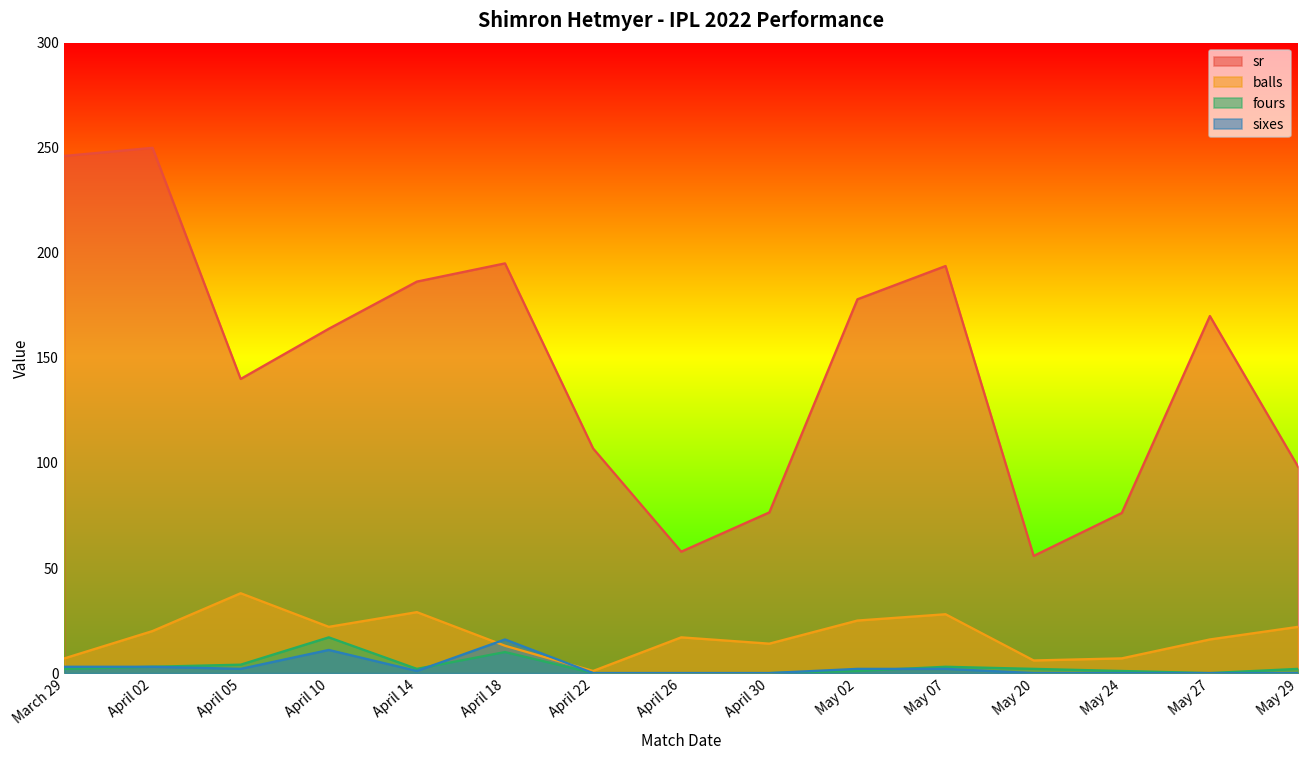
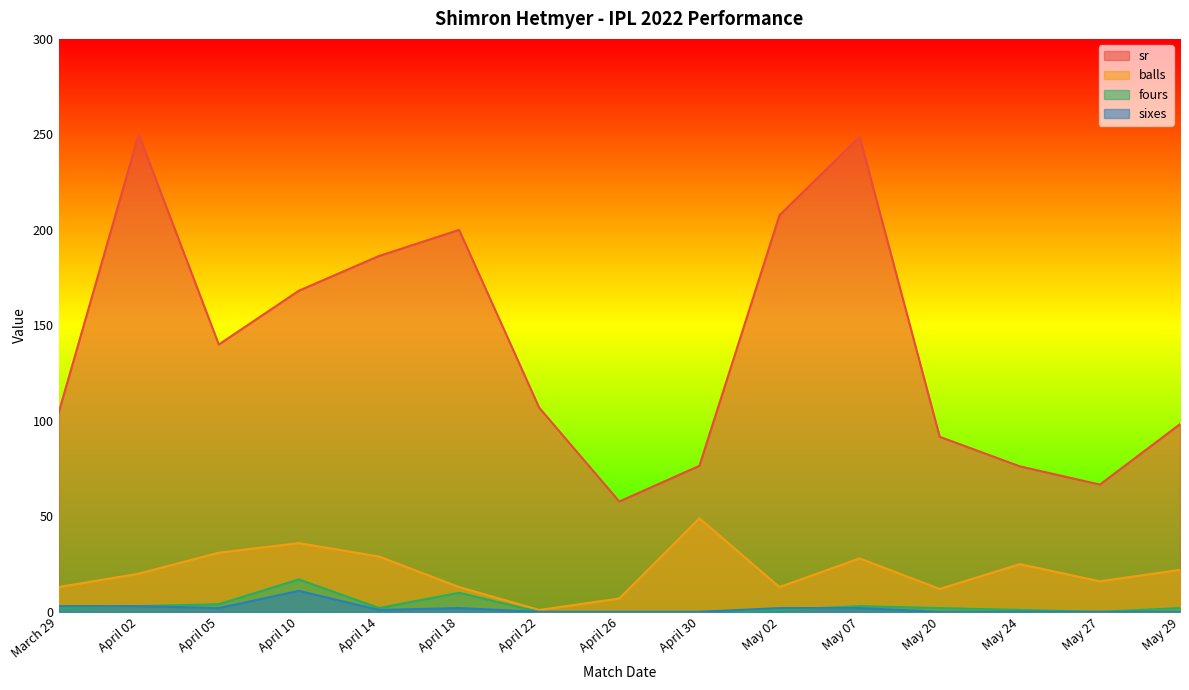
sr, March 29: 246 -> 104
balls, March 29: 7 -> 13
balls, April 05: 38 -> 31
sr, April 10: 164 -> 168
balls, April 10: 22 -> 36
sr, April 18: 195 -> 200
sixes, April 18: 16 -> 2
balls, April 26: 17 -> 7
balls, April 30: 14 -> 49
sr, May 02: 178 -> 208
balls, May 02: 25 -> 13
sr, May 07: 194 -> 249
sr, May 20: 56 -> 92
balls, May 20: 6 -> 12
balls, May 24: 7 -> 25
sr, May 27: 170 -> 67
